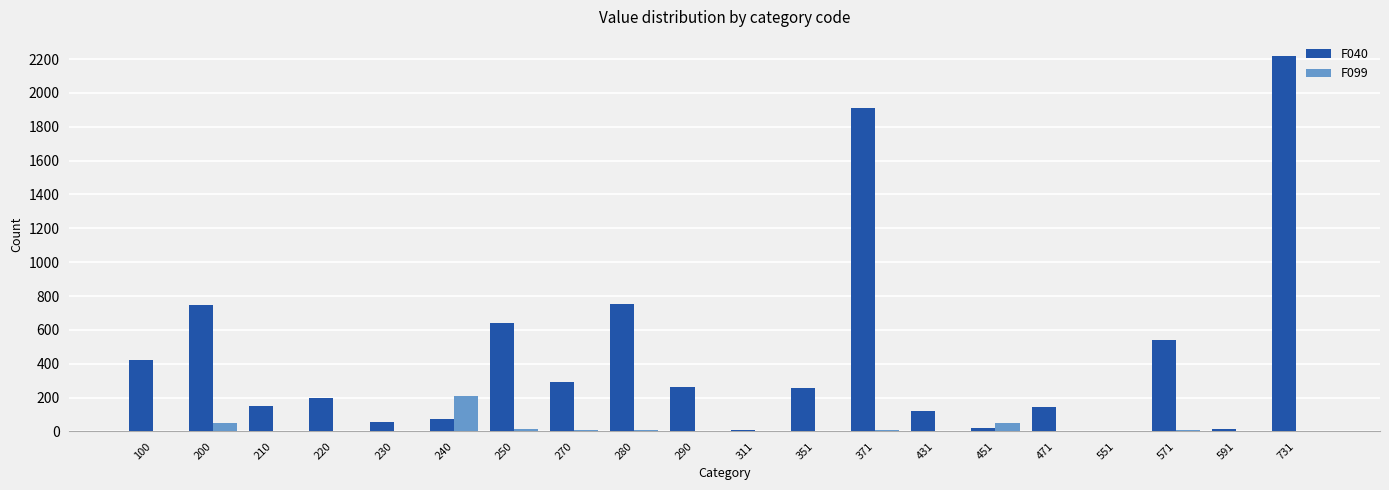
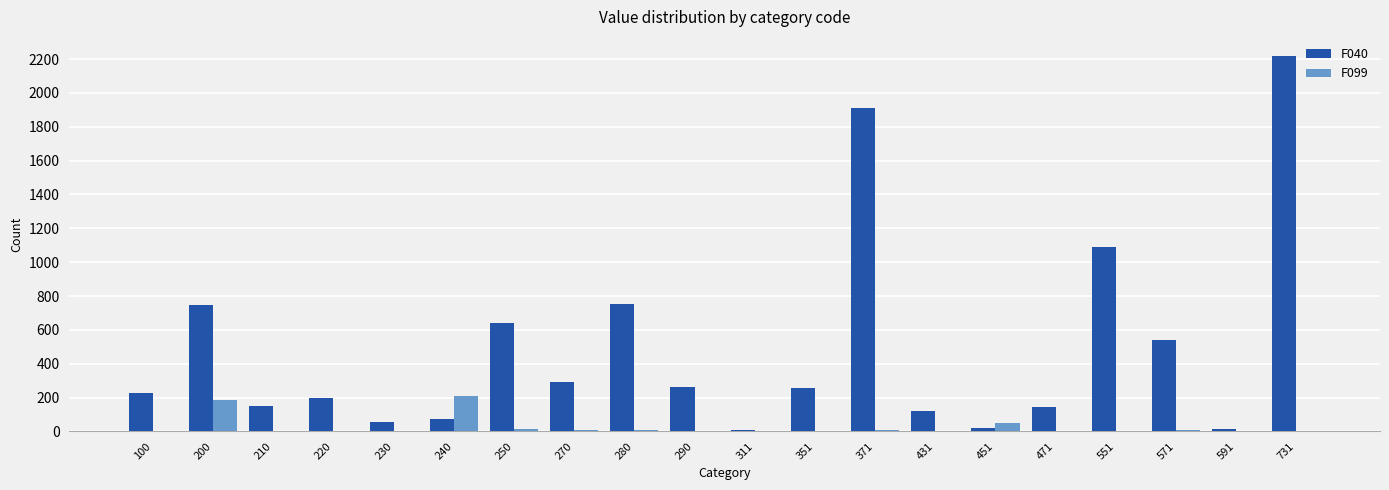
F040, 100: 430 -> 230
F099, 200: 50 -> 190
F040, 551: 0 -> 1090
